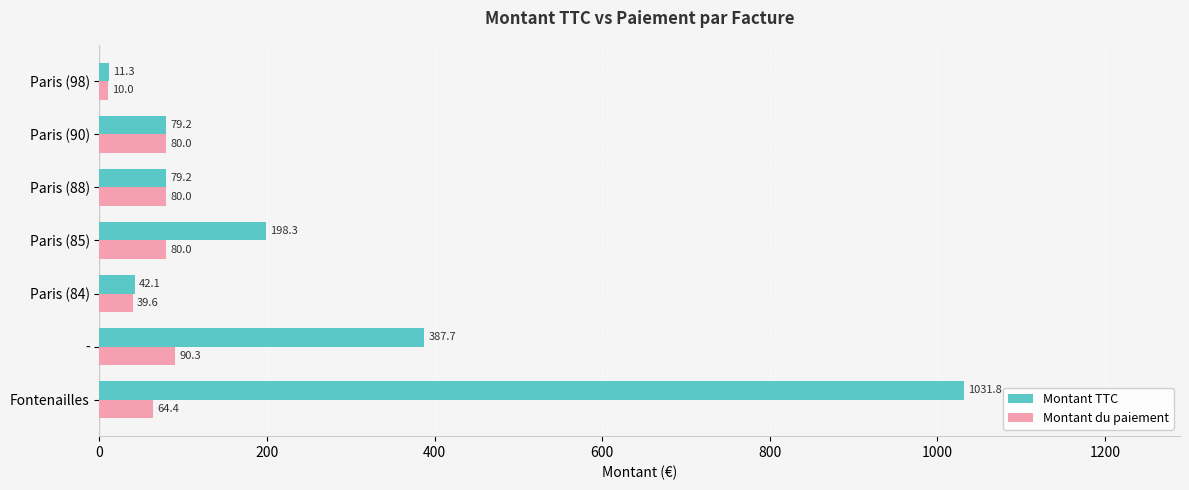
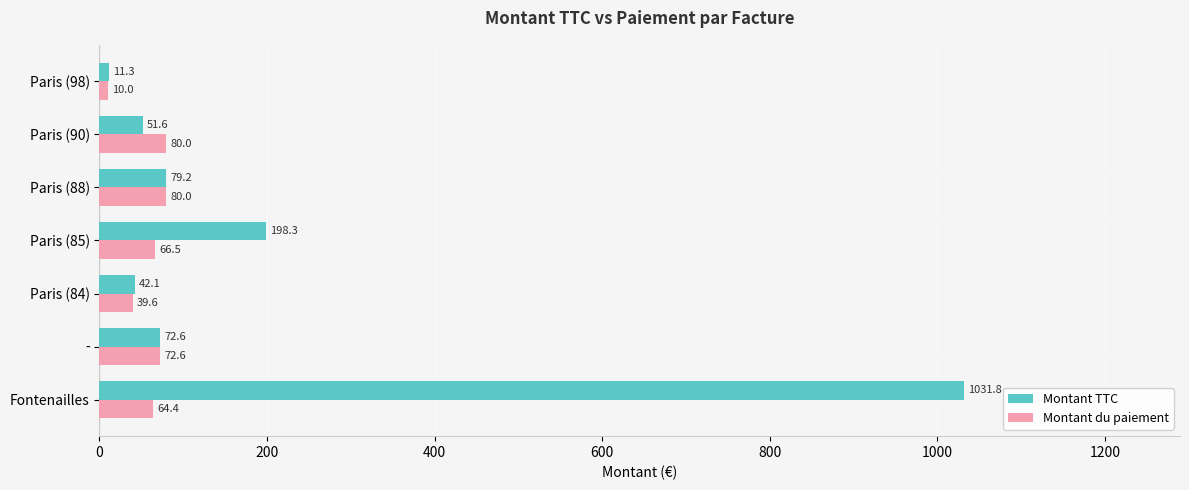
Montant TTC, Paris (90): 79.2 -> 51.6
Montant du paiement, Paris (85): 80.0 -> 66.5
Montant TTC, -: 387.7 -> 72.6
Montant du paiement, -: 90.3 -> 72.6
